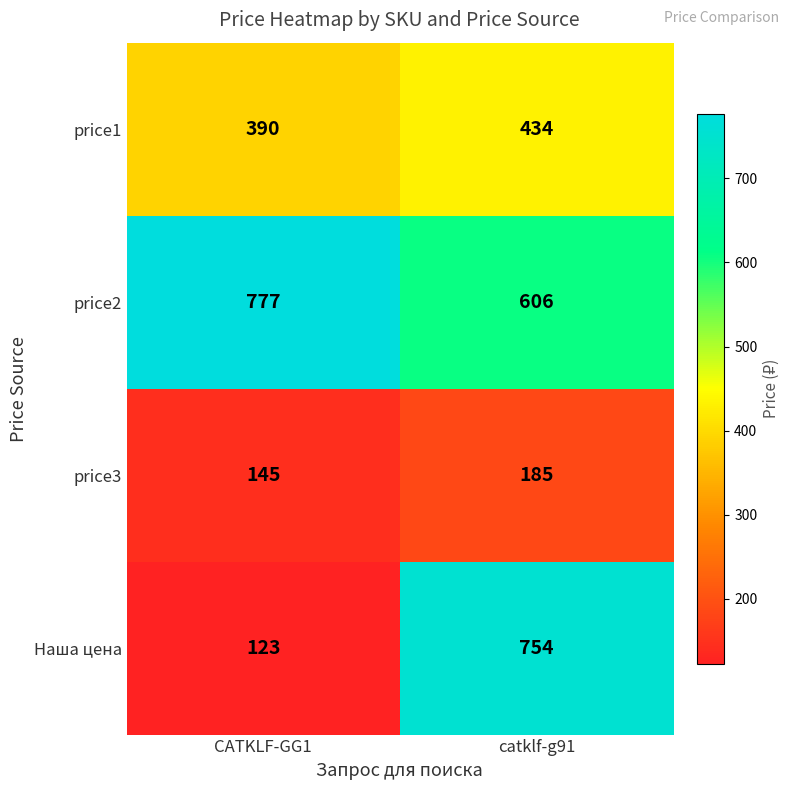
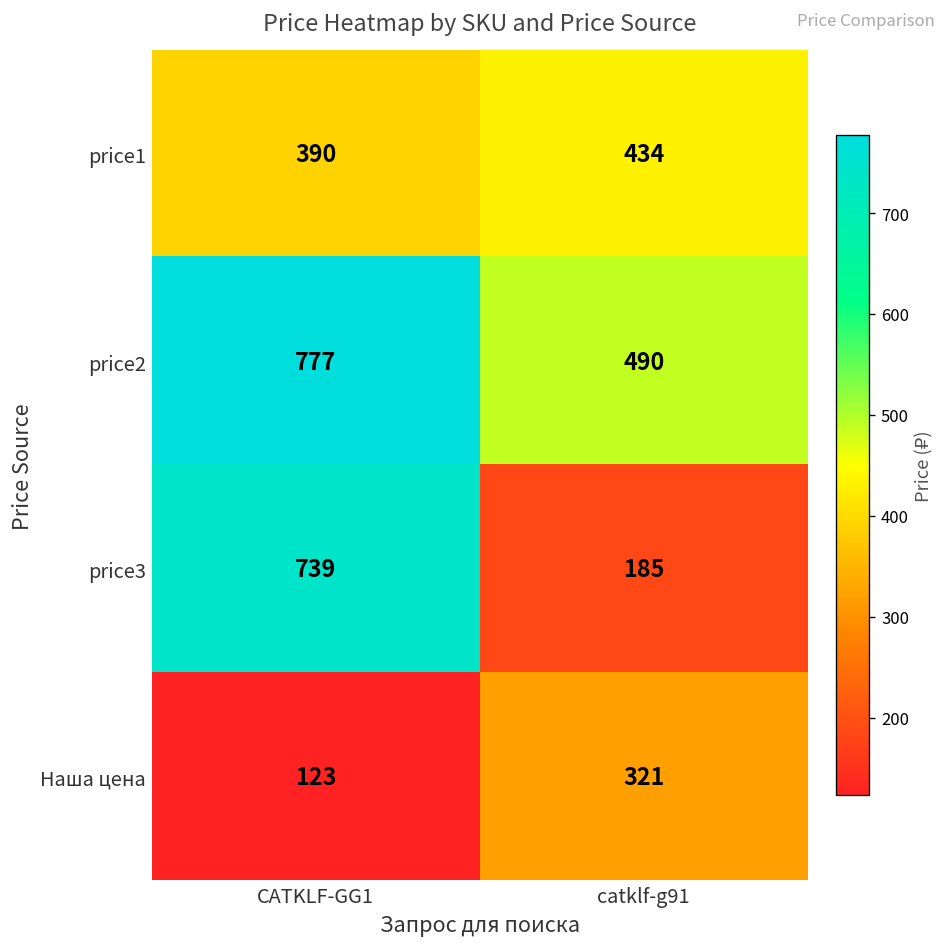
price2, catklf-g91: 606 -> 490
price3, CATKLF-GG1: 145 -> 739
Наша цена, catklf-g91: 754 -> 321
